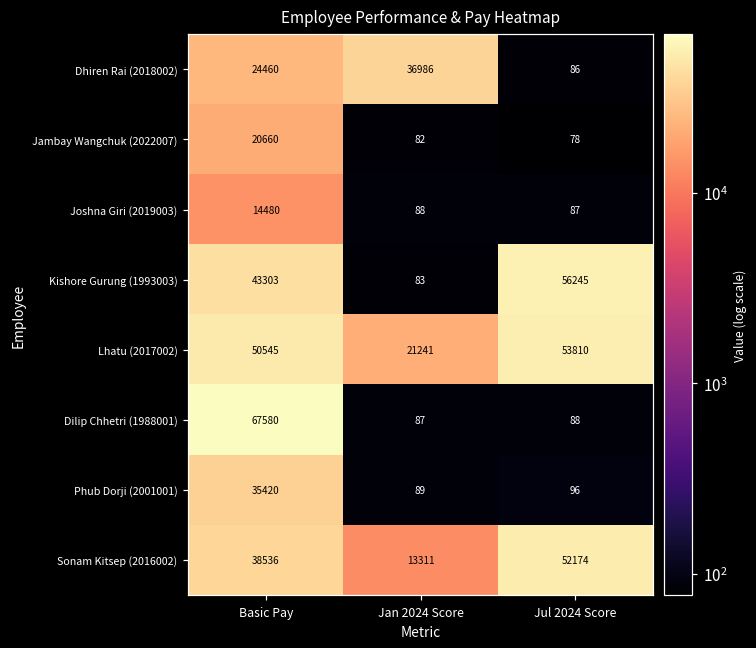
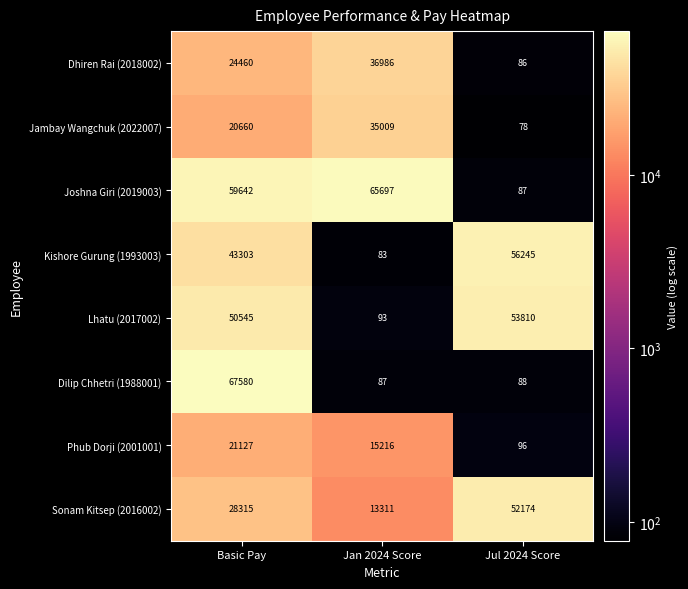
Jambay Wangchuk (2022007), Jan 2024 Score: 82 -> 35009
Joshna Giri (2019003), Basic Pay: 14480 -> 59642
Joshna Giri (2019003), Jan 2024 Score: 88 -> 65697
Lhatu (2017002), Jan 2024 Score: 21241 -> 93
Phub Dorji (2001001), Basic Pay: 35420 -> 21127
Phub Dorji (2001001), Jan 2024 Score: 89 -> 15216
Sonam Kitsep (2016002), Basic Pay: 38536 -> 28315
